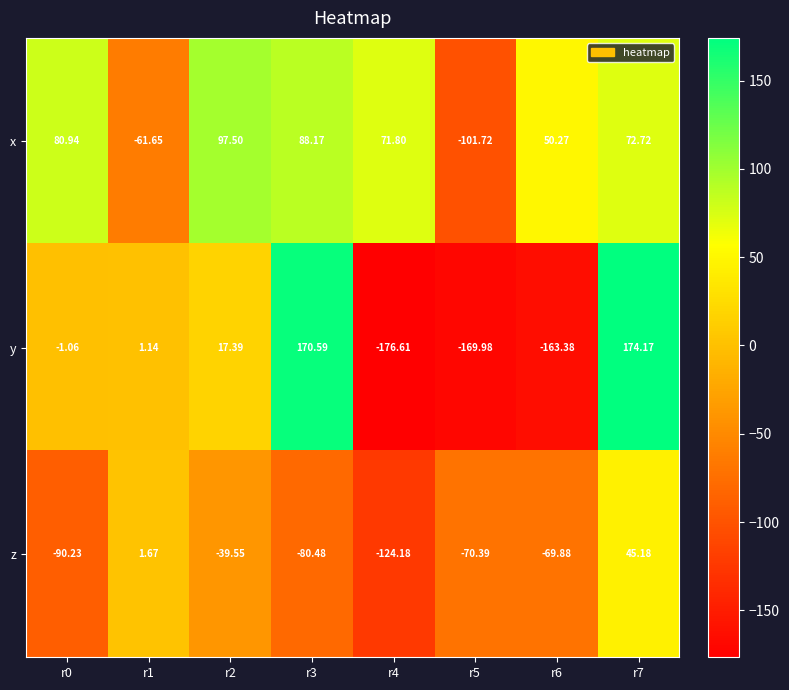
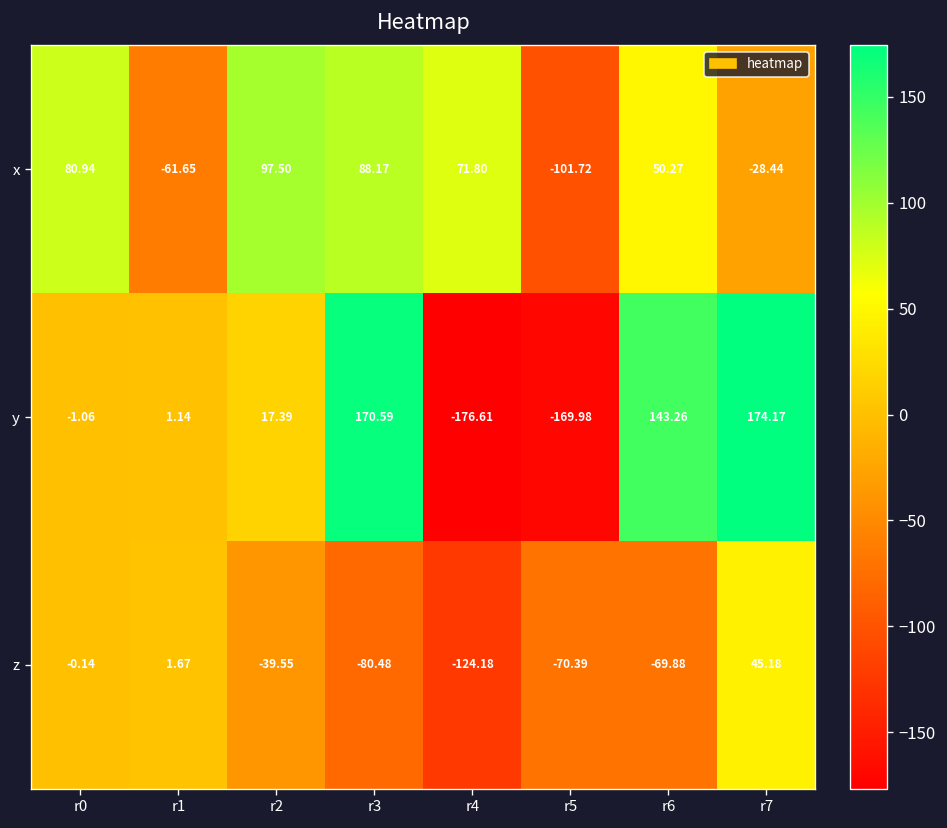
x, r7: 72.72 -> -28.44
y, r6: -163.38 -> 143.26
z, r0: -90.23 -> -0.14
